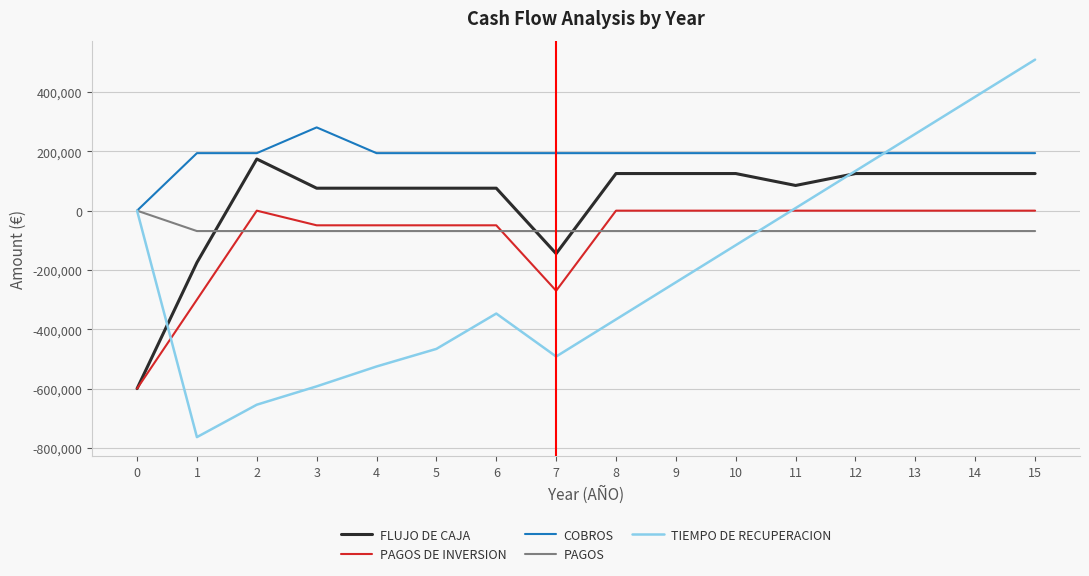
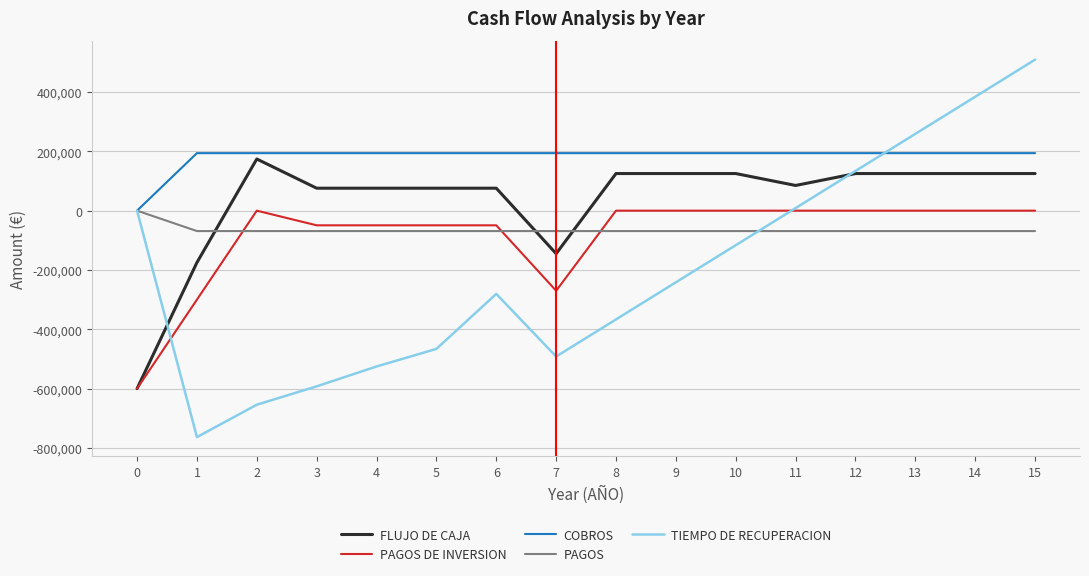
COBROS, 3: 280,000 -> 190,000
TIEMPO DE RECUPERACION, 6: -350,000 -> -280,000
